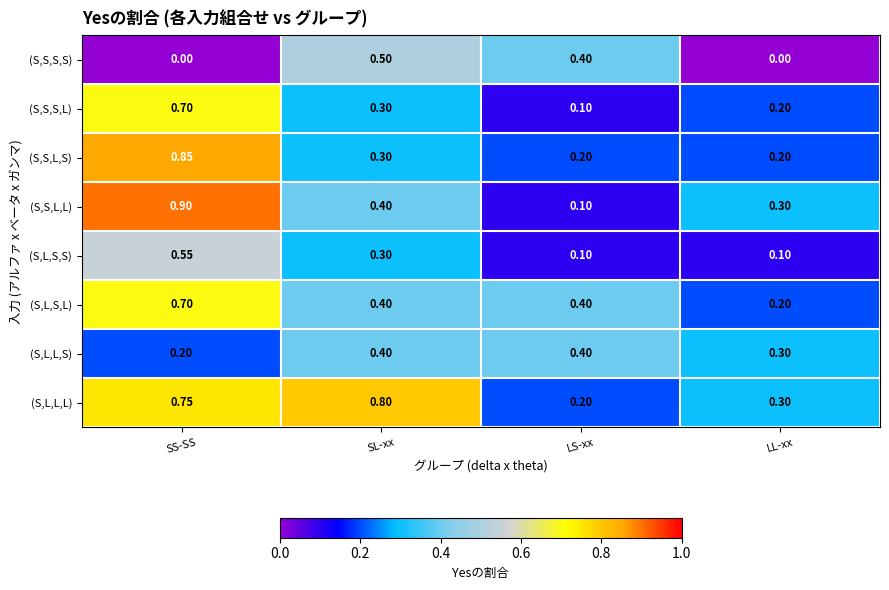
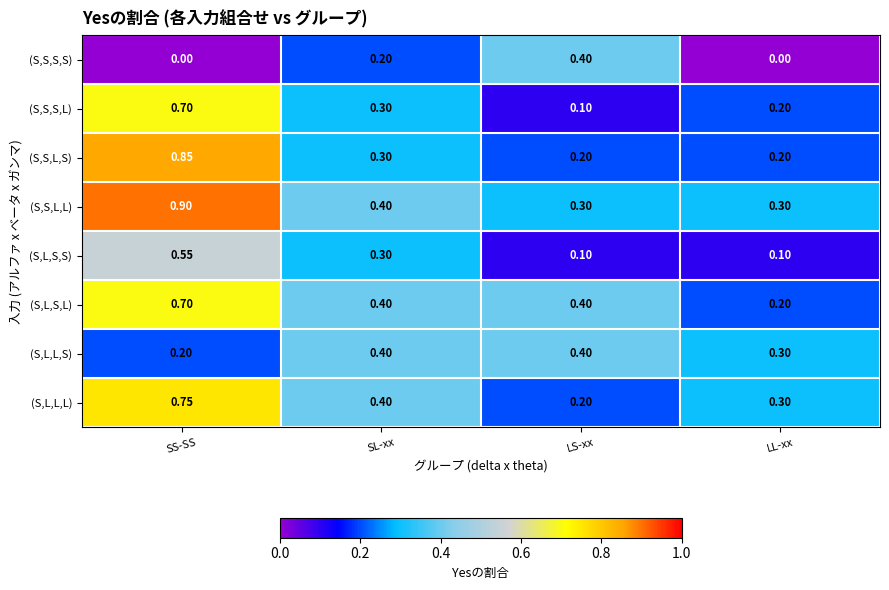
(S,S,S,S), SL-xx: 0.50 -> 0.20
(S,S,L,L), LS-xx: 0.10 -> 0.30
(S,L,L,L), SL-xx: 0.80 -> 0.40
